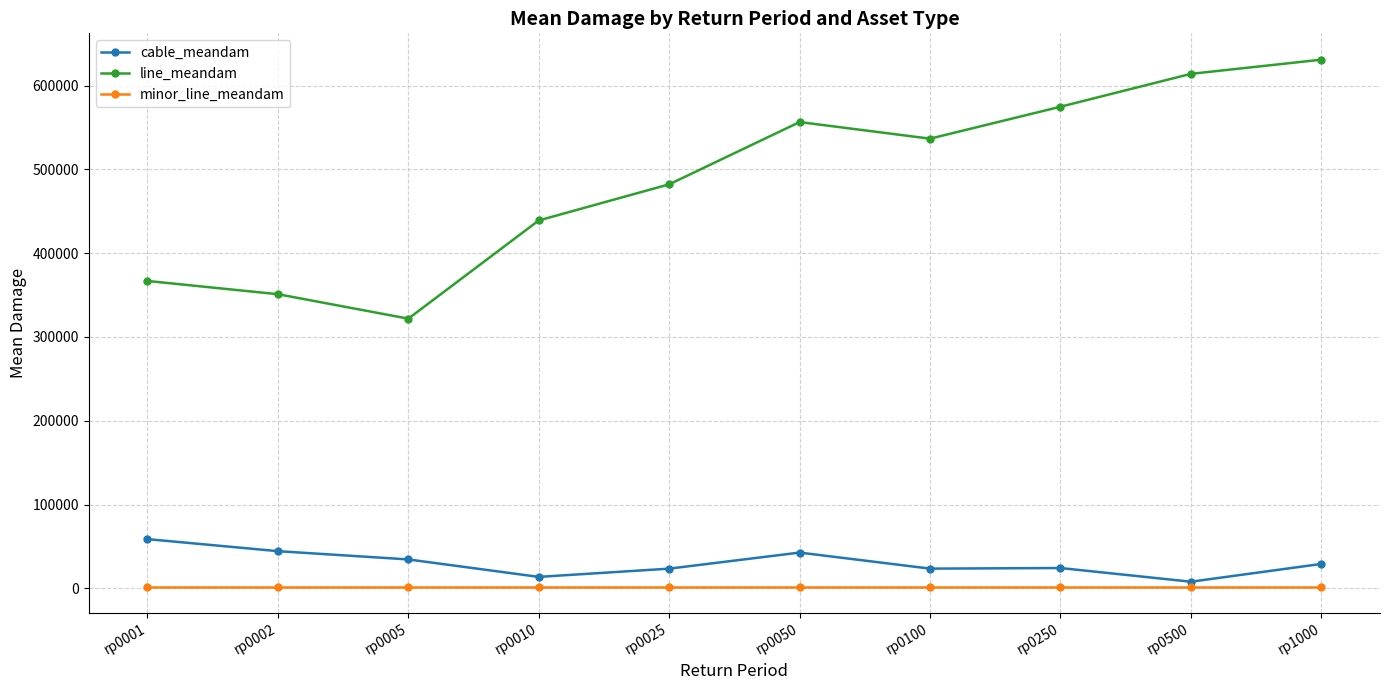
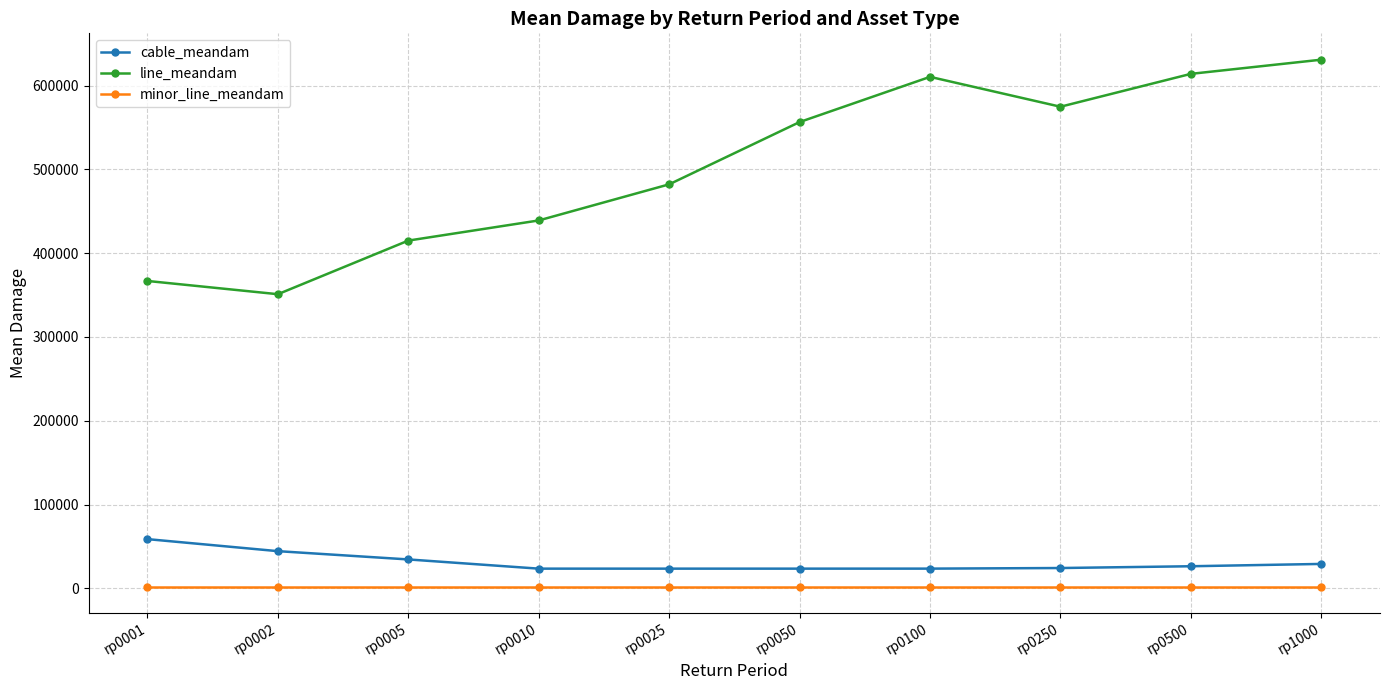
line_meandam, rp0005: 320000 -> 420000
cable_meandam, rp0010: 10000 -> 20000
cable_meandam, rp0050: 40000 -> 20000
line_meandam, rp0100: 540000 -> 610000
cable_meandam, rp0500: 10000 -> 30000
